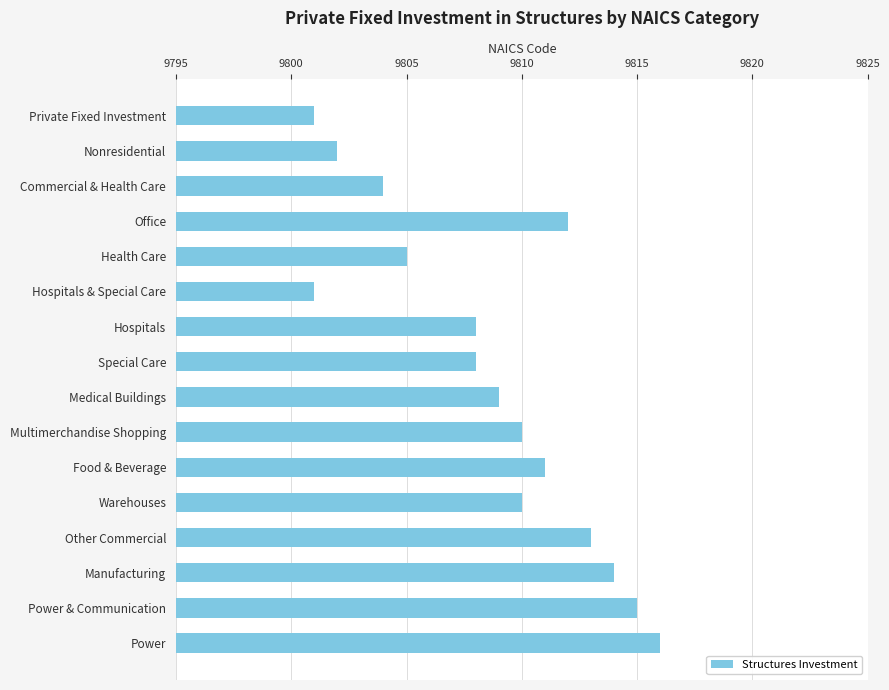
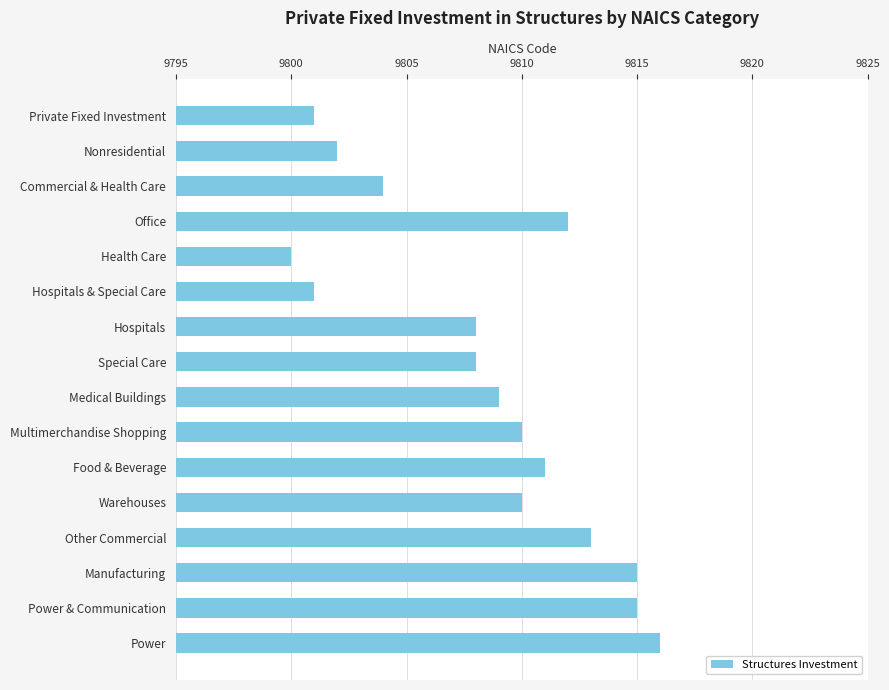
Health Care: 9805 -> 9800
Manufacturing: 9814 -> 9815
